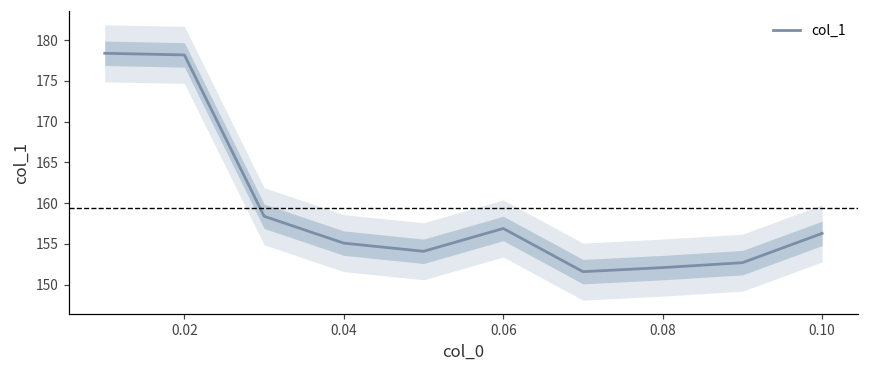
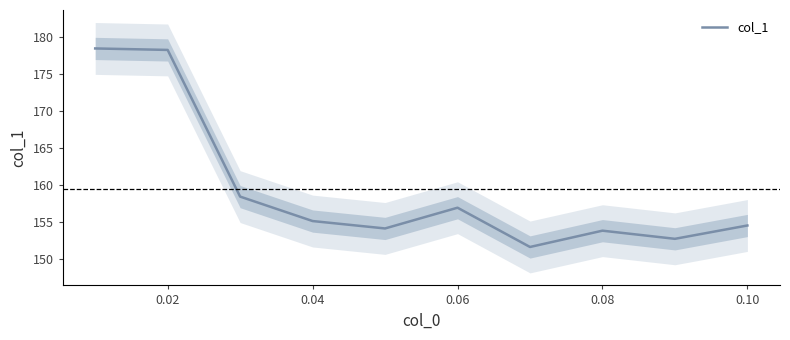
col_1, 0.08: 152 -> 154
col_1, 0.10: 156 -> 155
